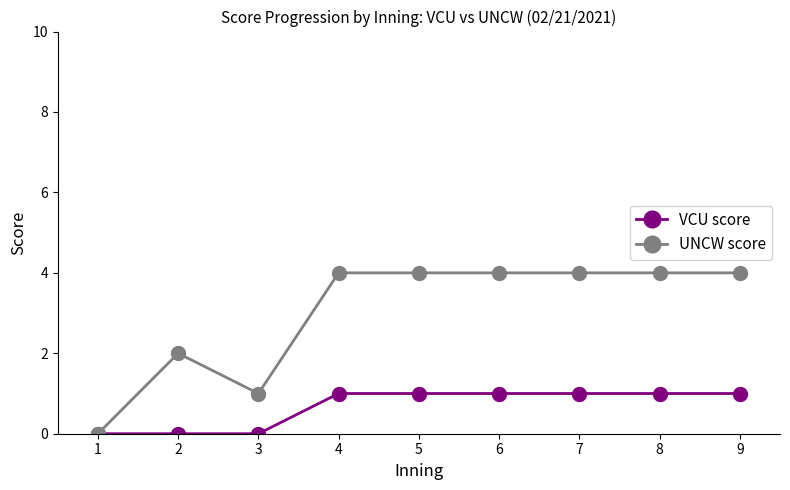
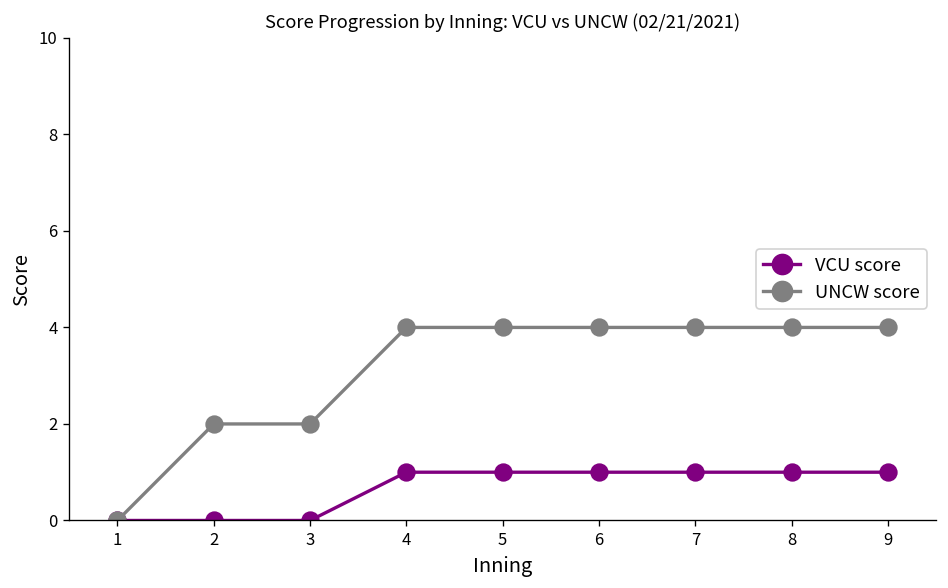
UNCW score, 3: 1 -> 2
